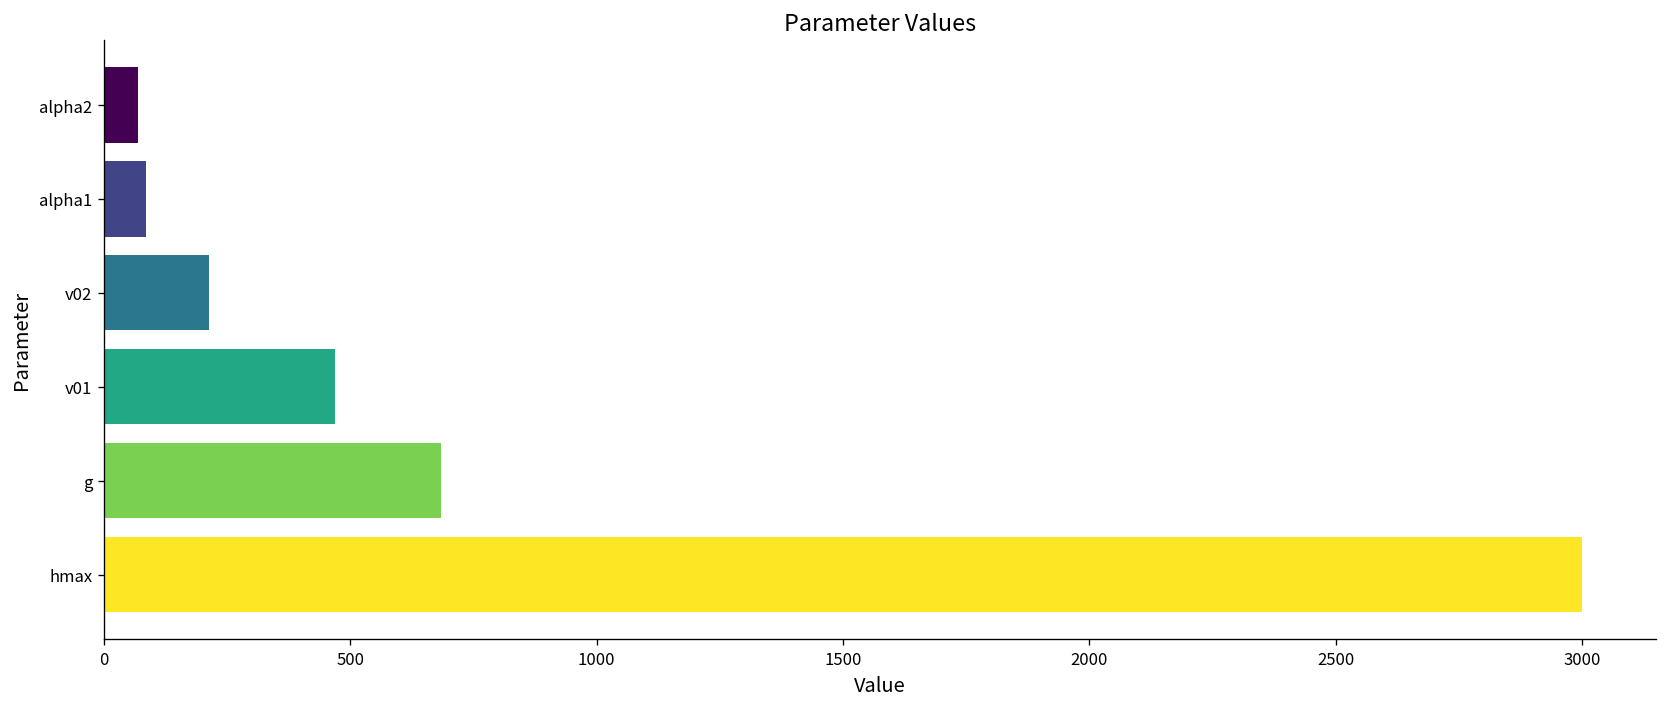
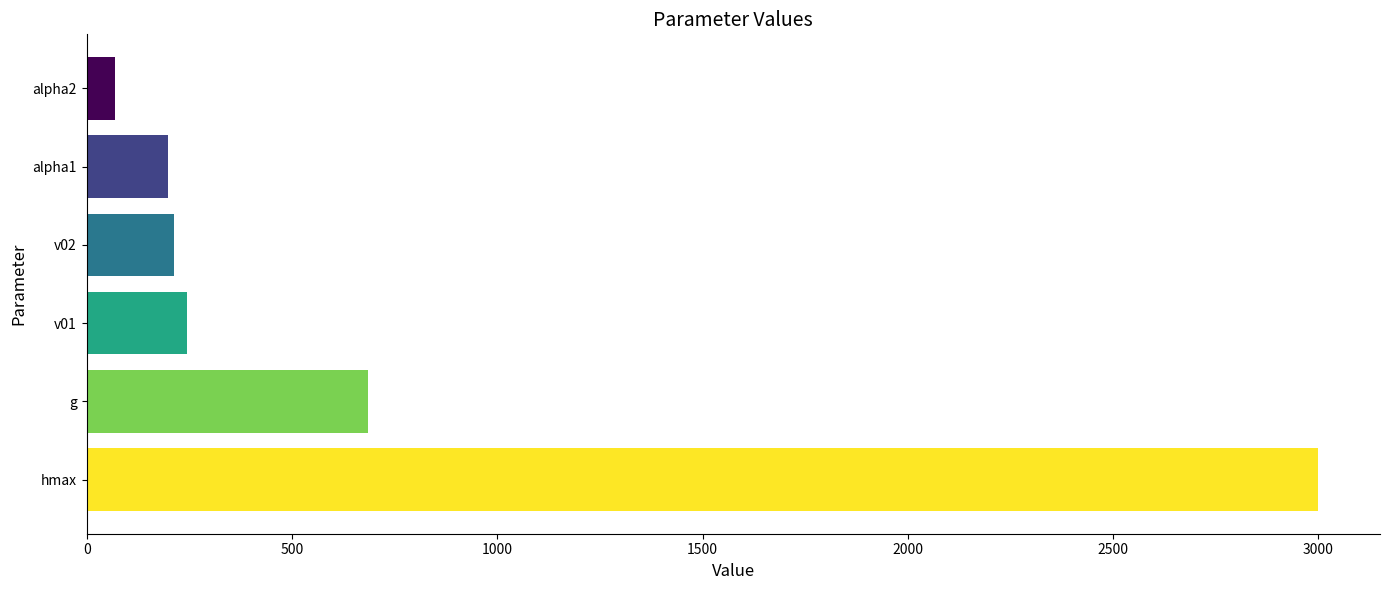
alpha1: 90 -> 200
v01: 470 -> 240
